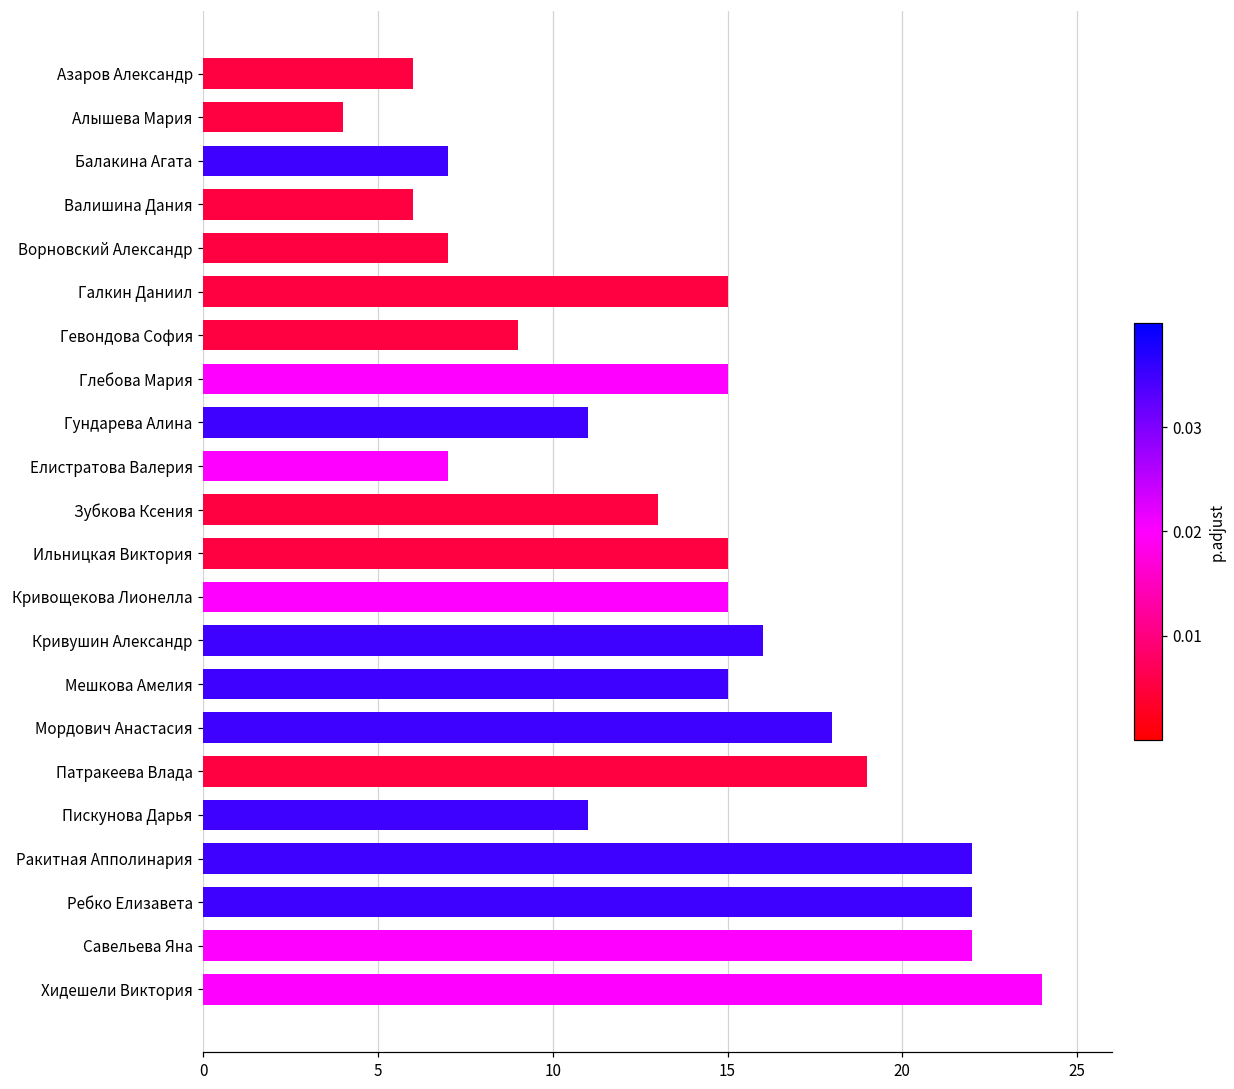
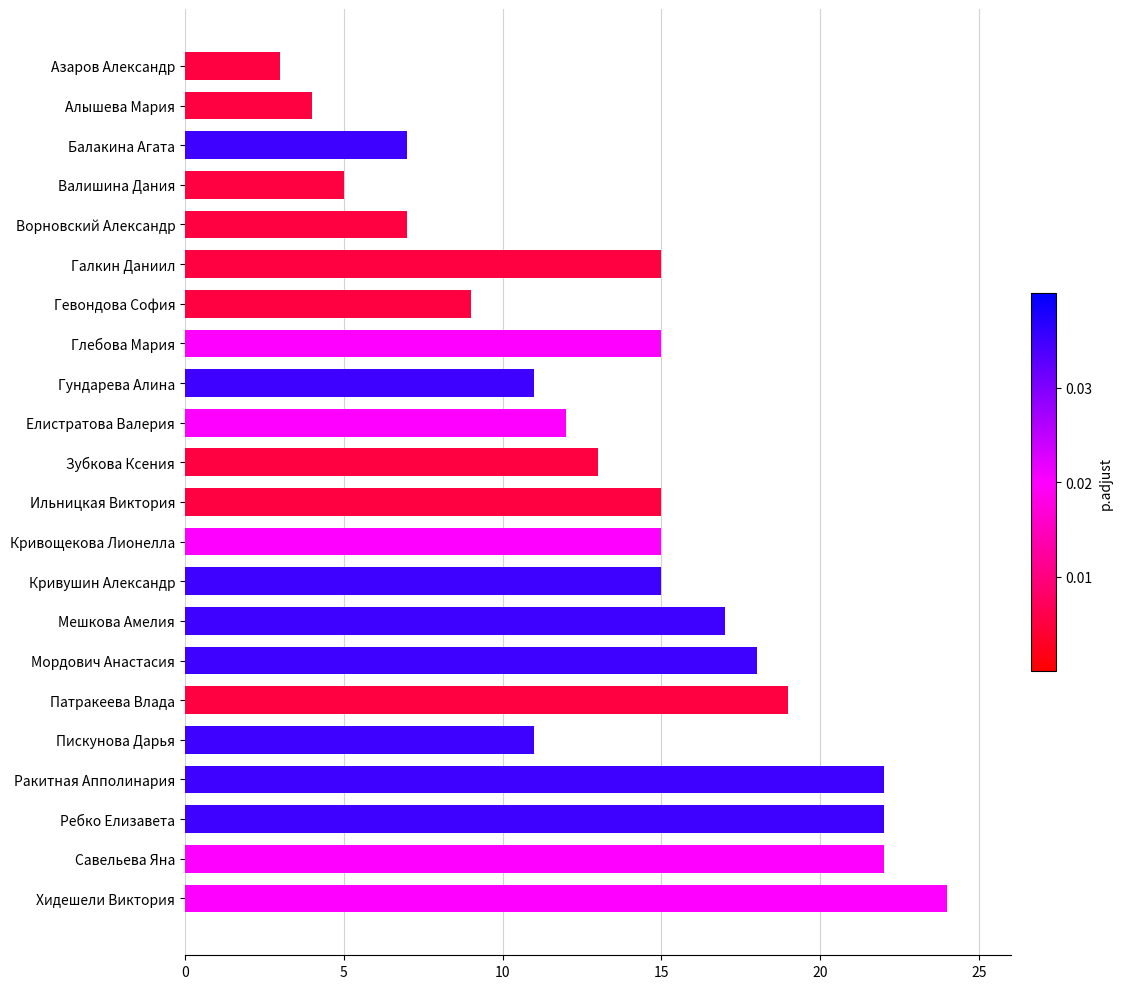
Азаров Александр: 6 -> 3
Валишина Дания: 6 -> 5
Елистратова Валерия: 7 -> 12
Кривушин Александр: 16 -> 15
Мешкова Амелия: 15 -> 17
